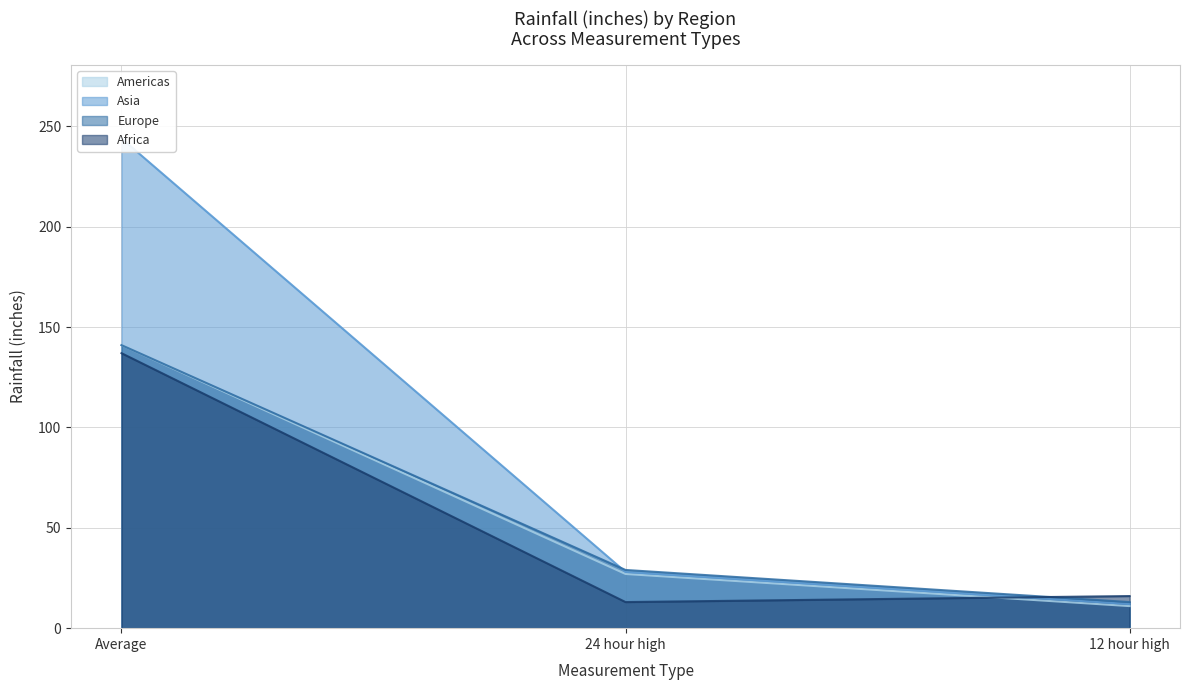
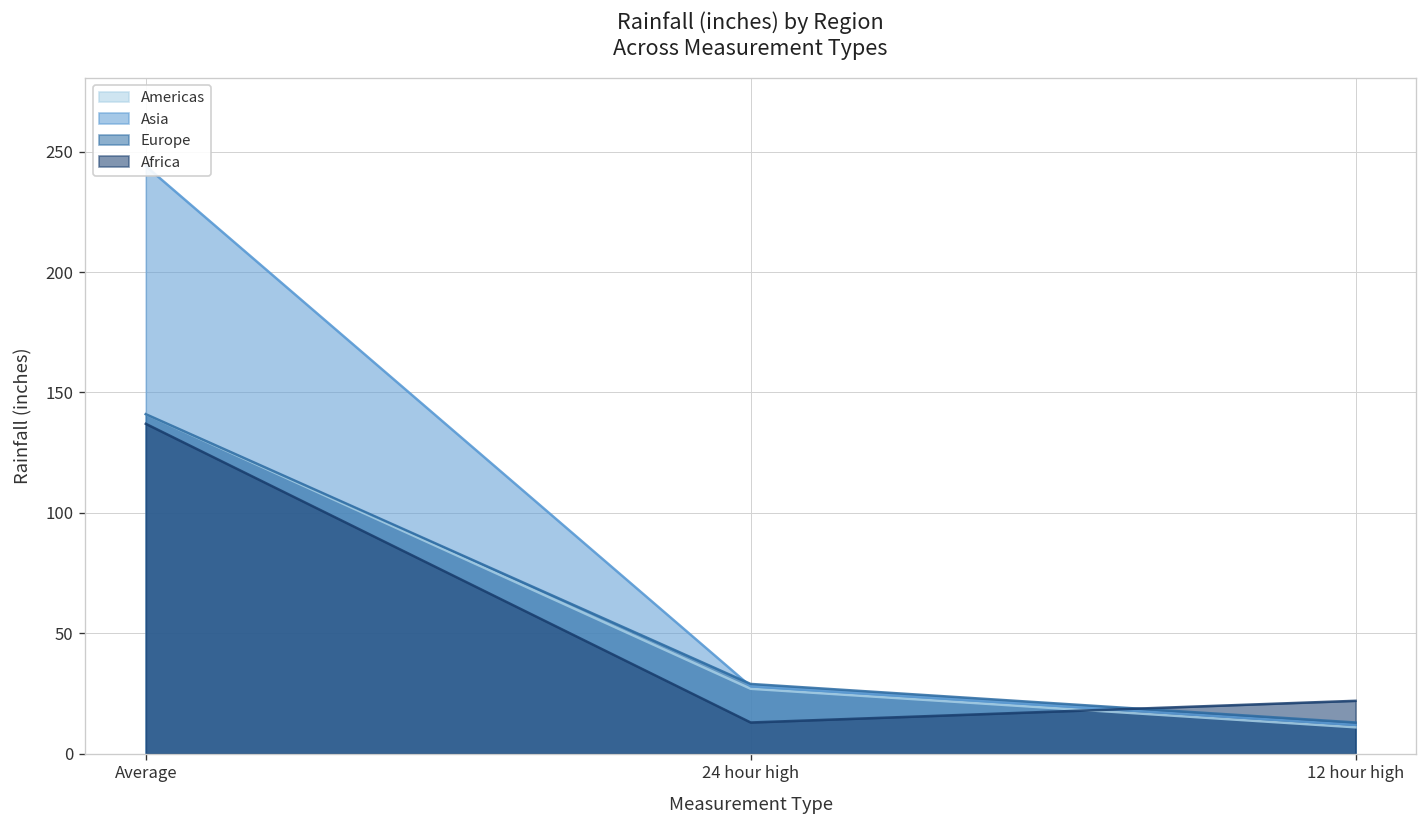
Africa, 12 hour high: 16 -> 22
